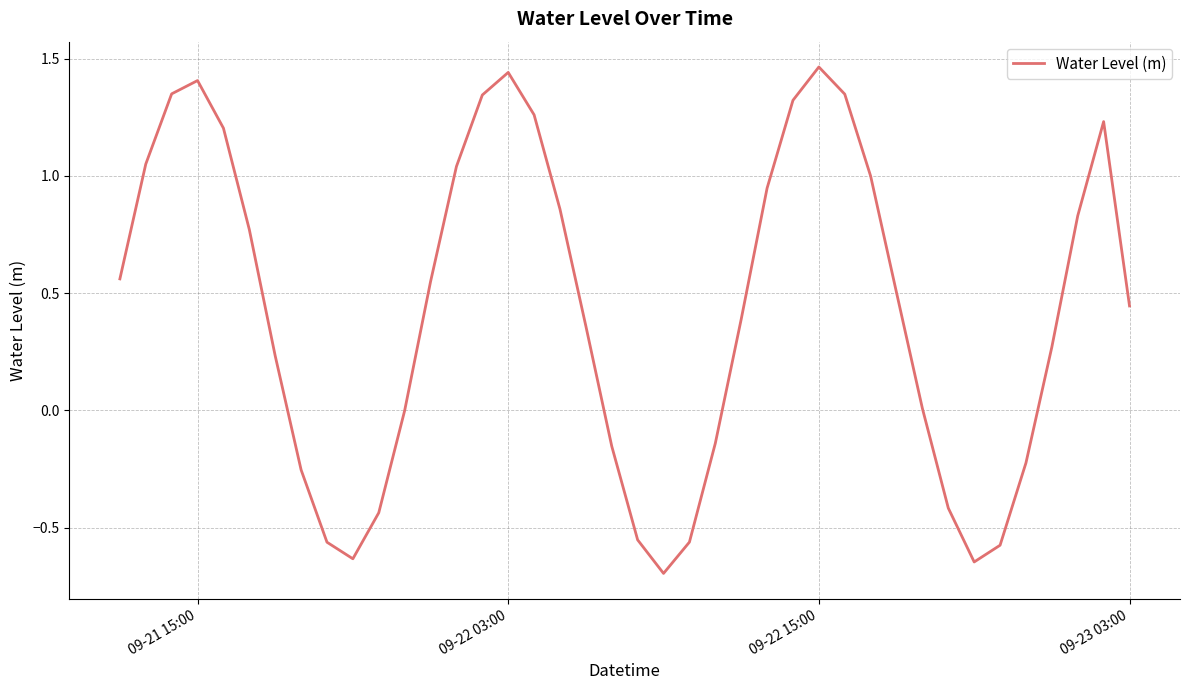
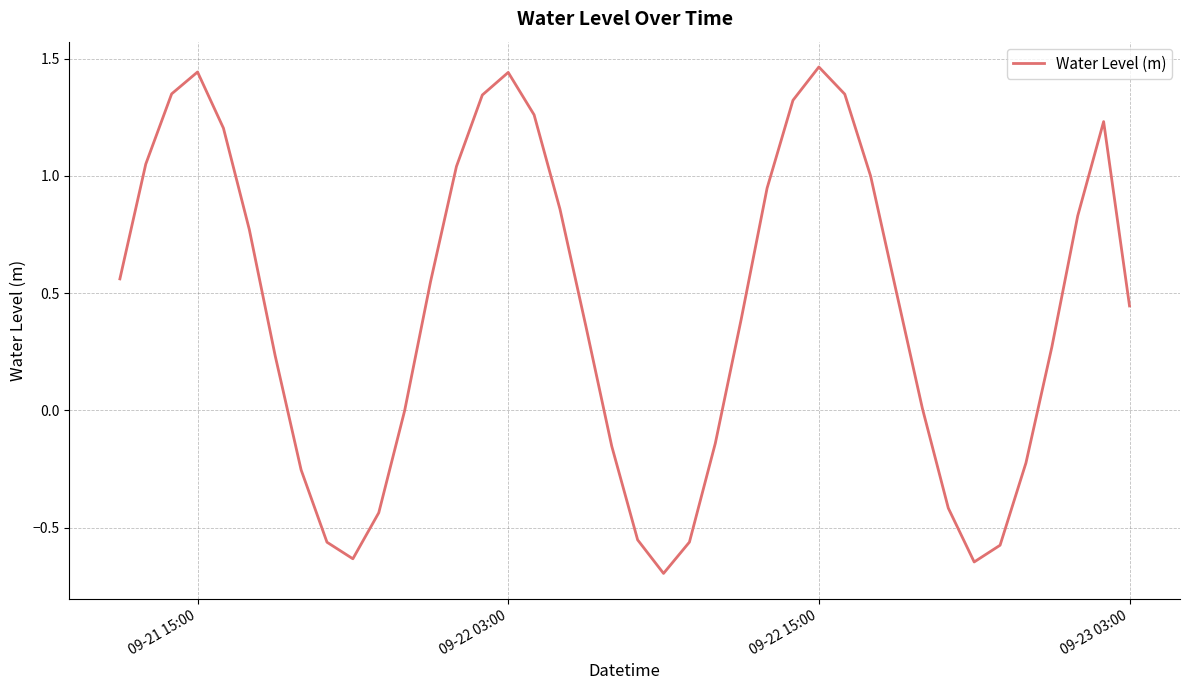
09-21 15:00: 1.41 -> 1.44
